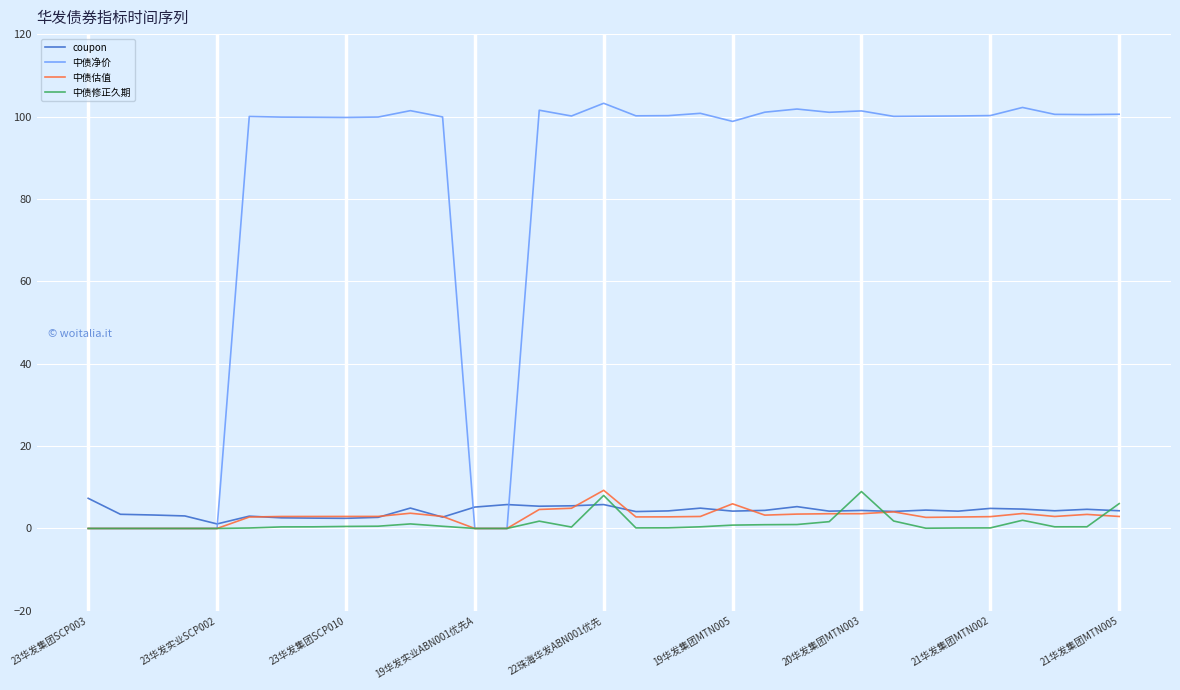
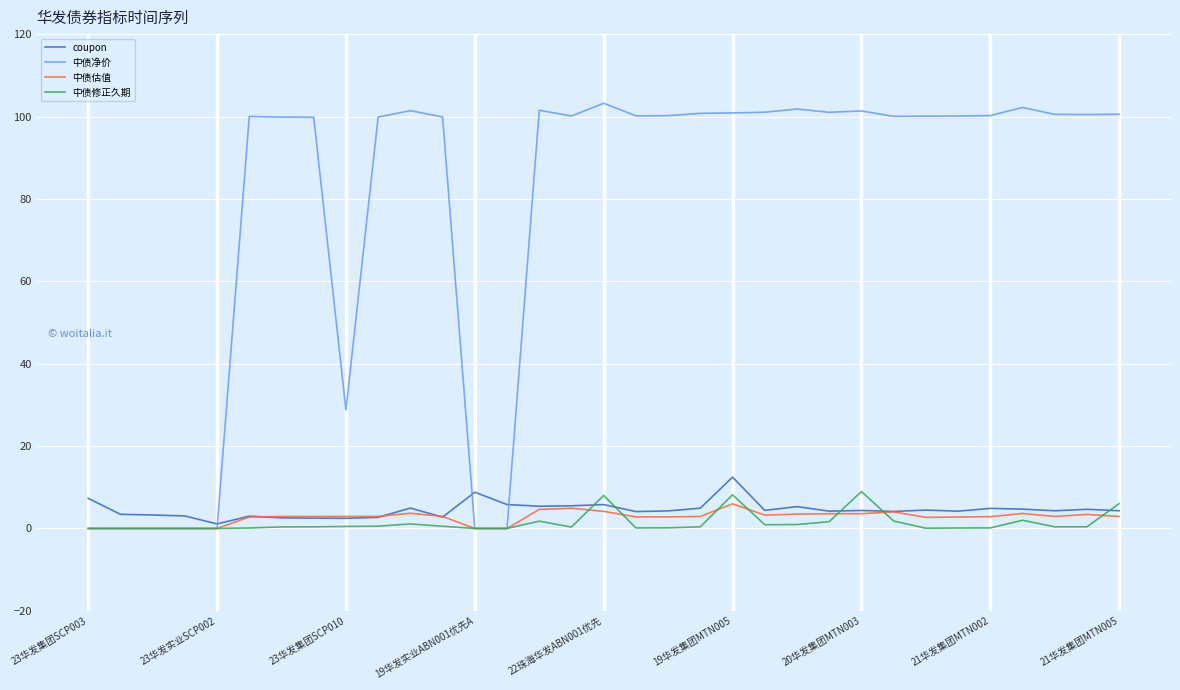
中债净价, 23华发集团SCP010: 100 -> 29
coupon, 19华发实业ABN001优先A: 5 -> 9
中债估值, 22珠海华发ABN001优先: 9 -> 4
coupon, 19华发集团MTN005: 4 -> 12
中债净价, 19华发集团MTN005: 99 -> 101
中债修正久期, 19华发集团MTN005: 1 -> 8
